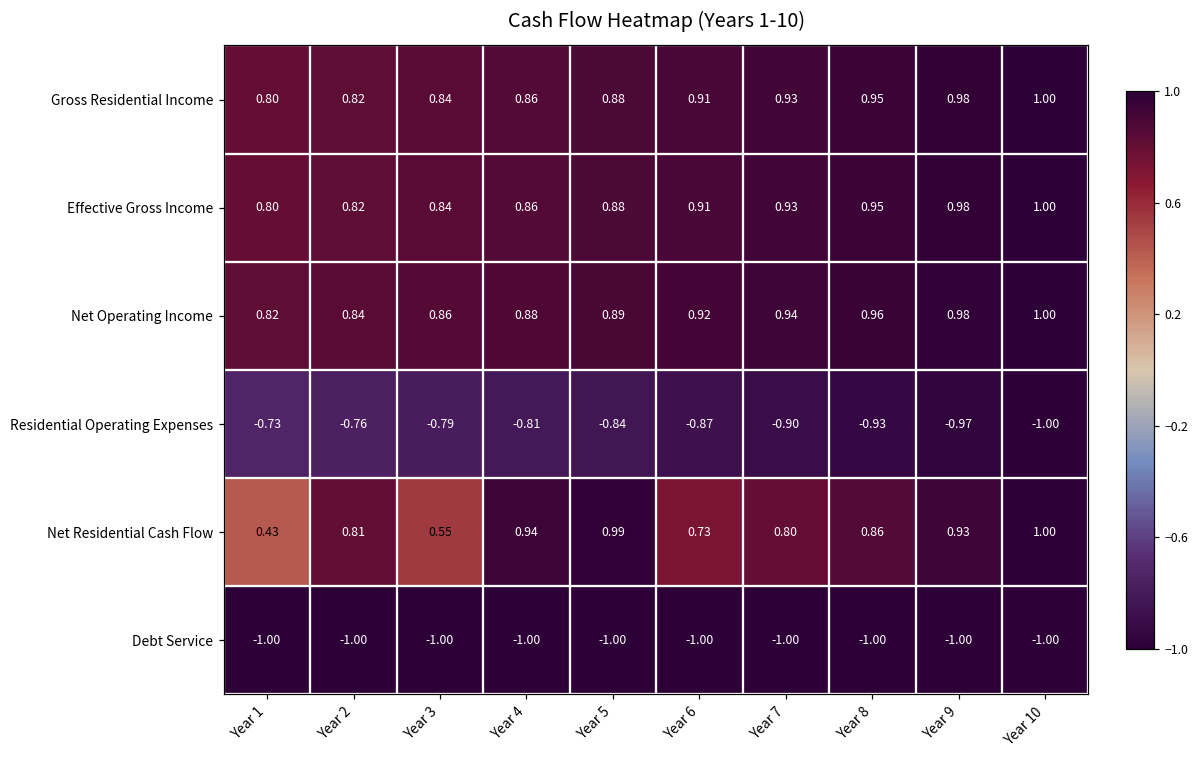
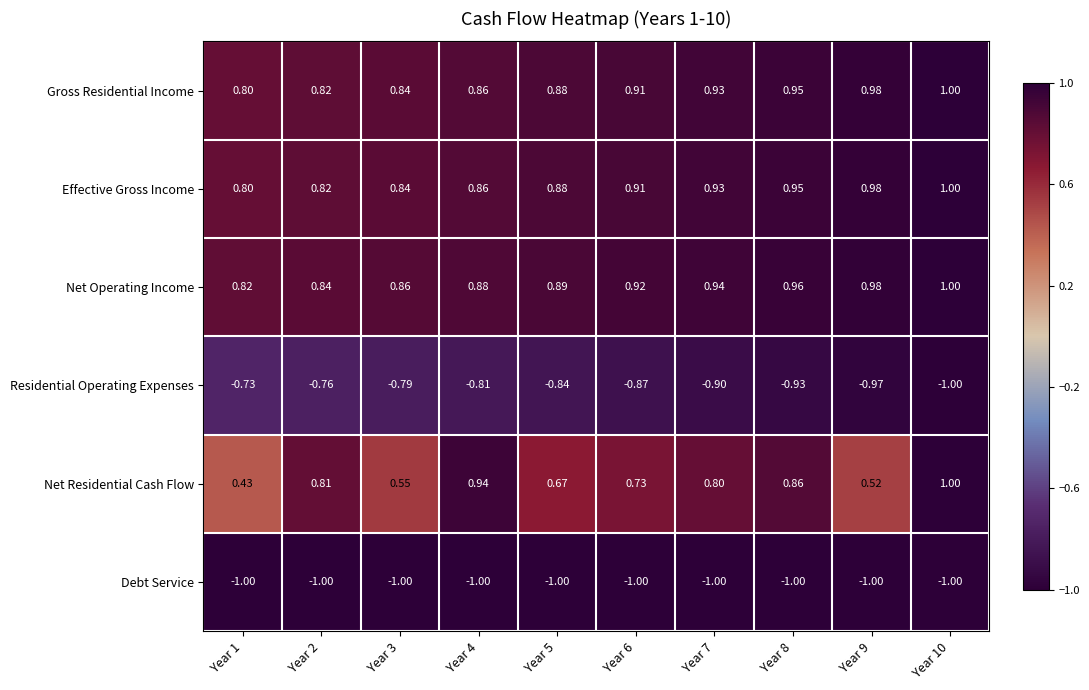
Net Residential Cash Flow, Year 5: 0.99 -> 0.67
Net Residential Cash Flow, Year 9: 0.93 -> 0.52
